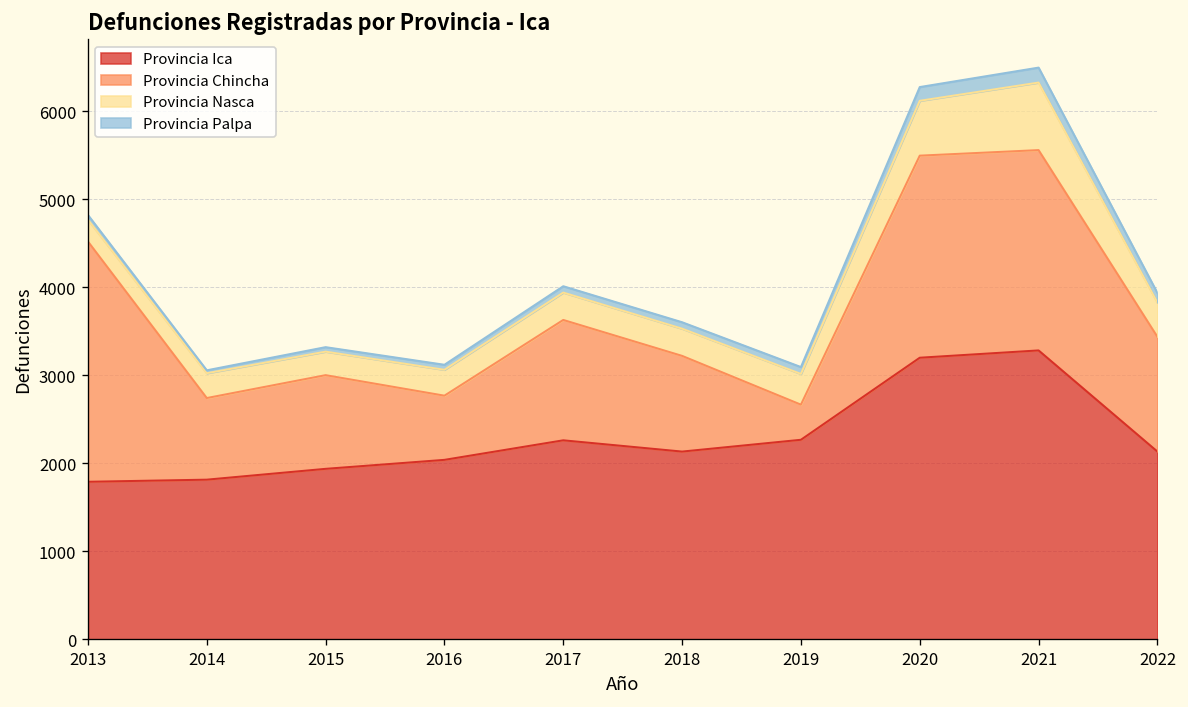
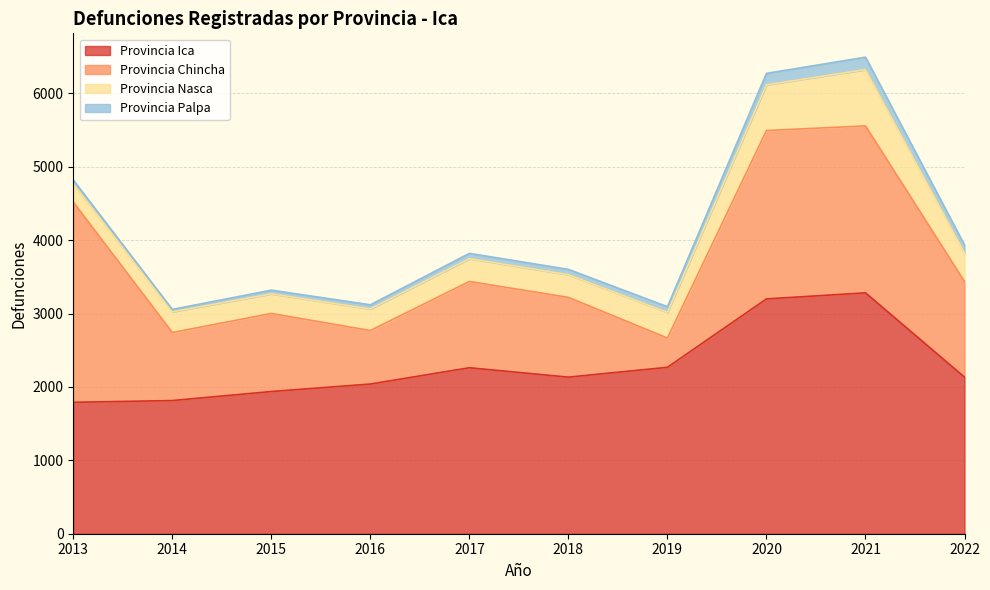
Provincia Chincha, 2017: 1400 -> 1200
